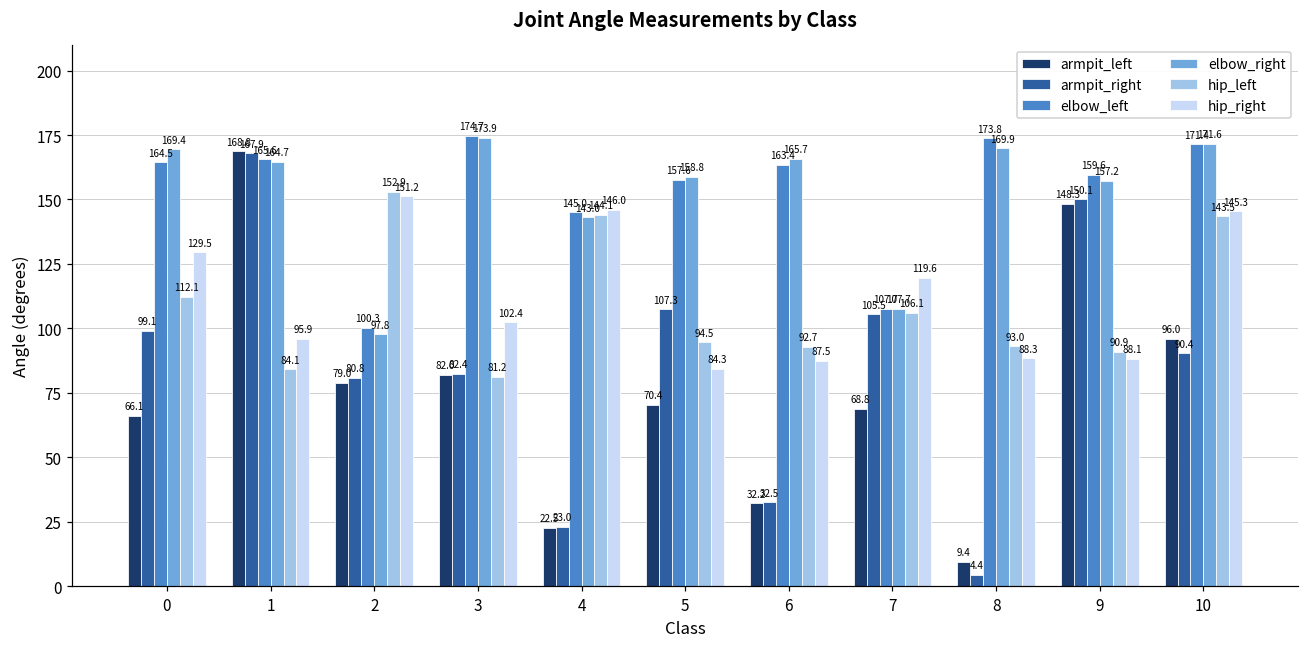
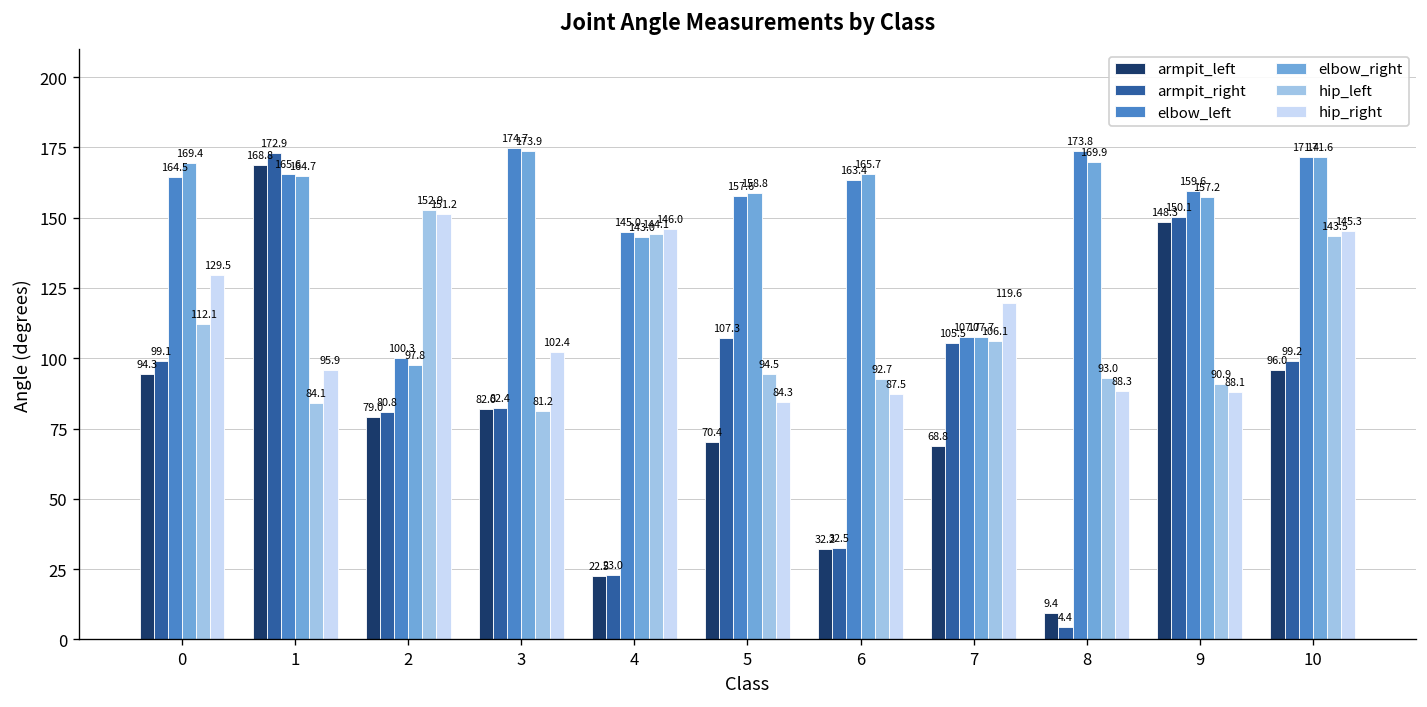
armpit_left, 0: 66.1 -> 94.3
armpit_right, 1: 167.9 -> 172.9
armpit_right, 10: 90.4 -> 99.2
